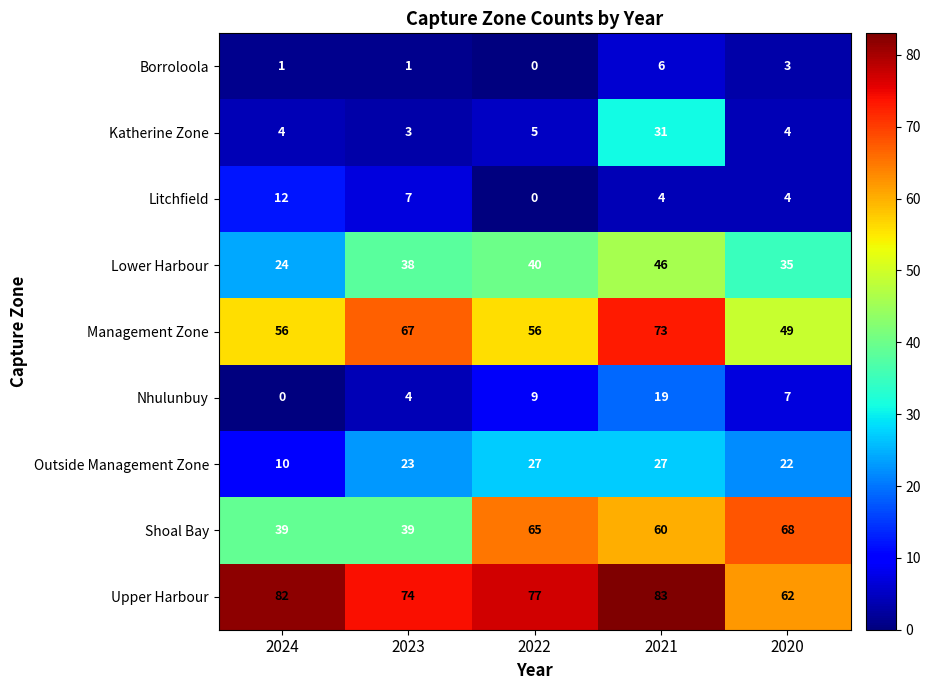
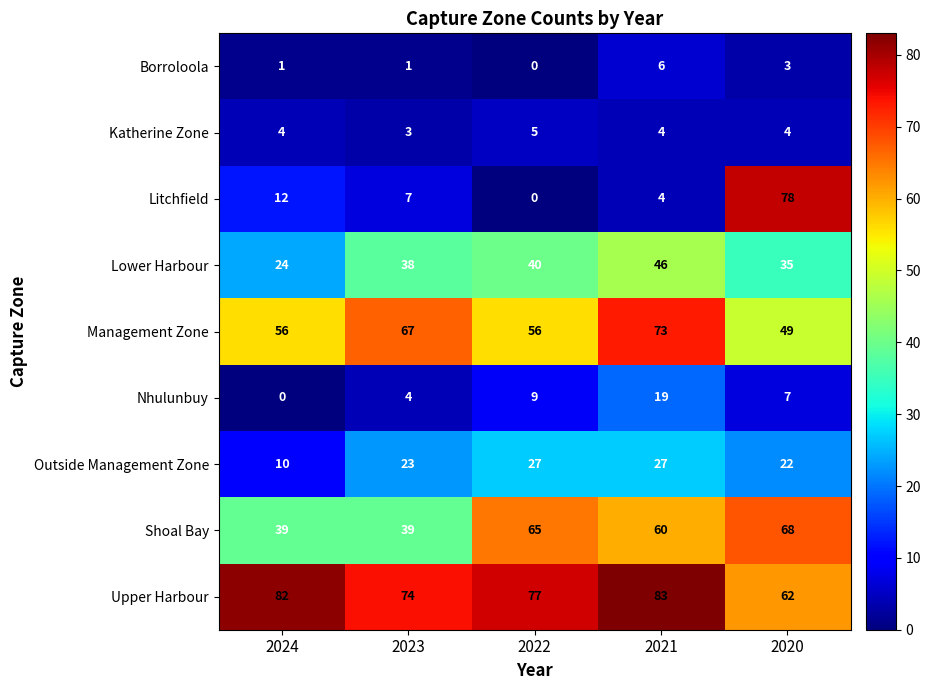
Katherine Zone, 2021: 31 -> 4
Litchfield, 2020: 4 -> 78
